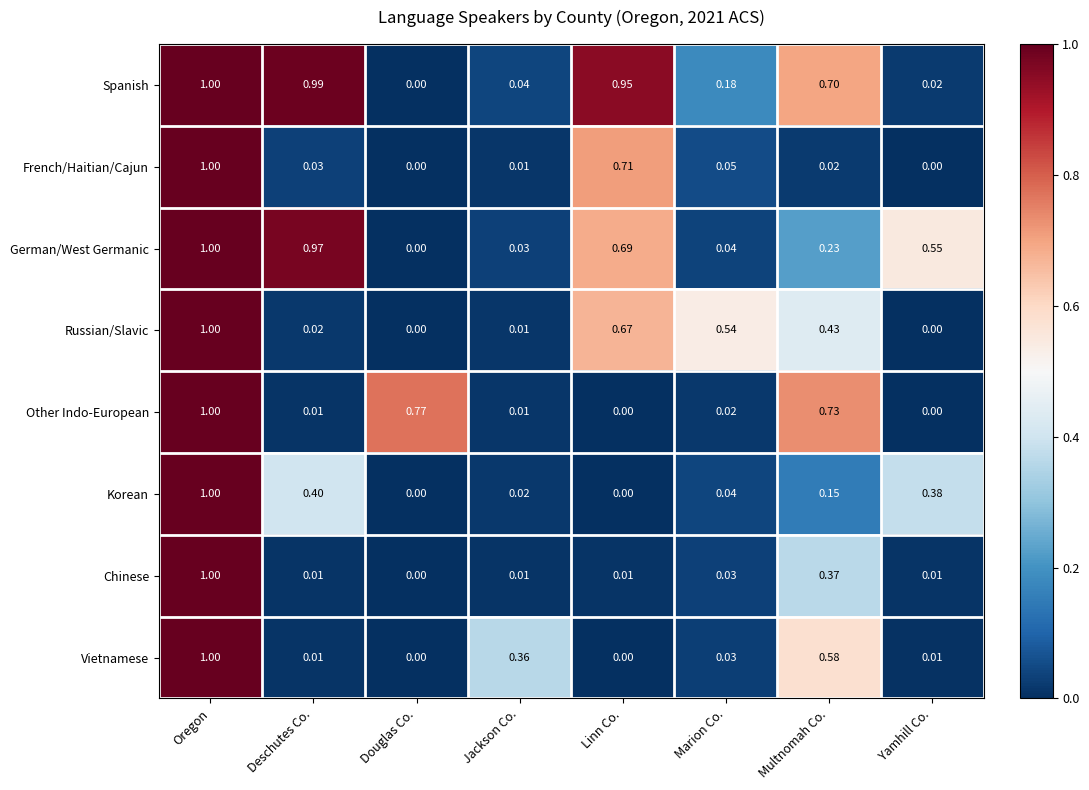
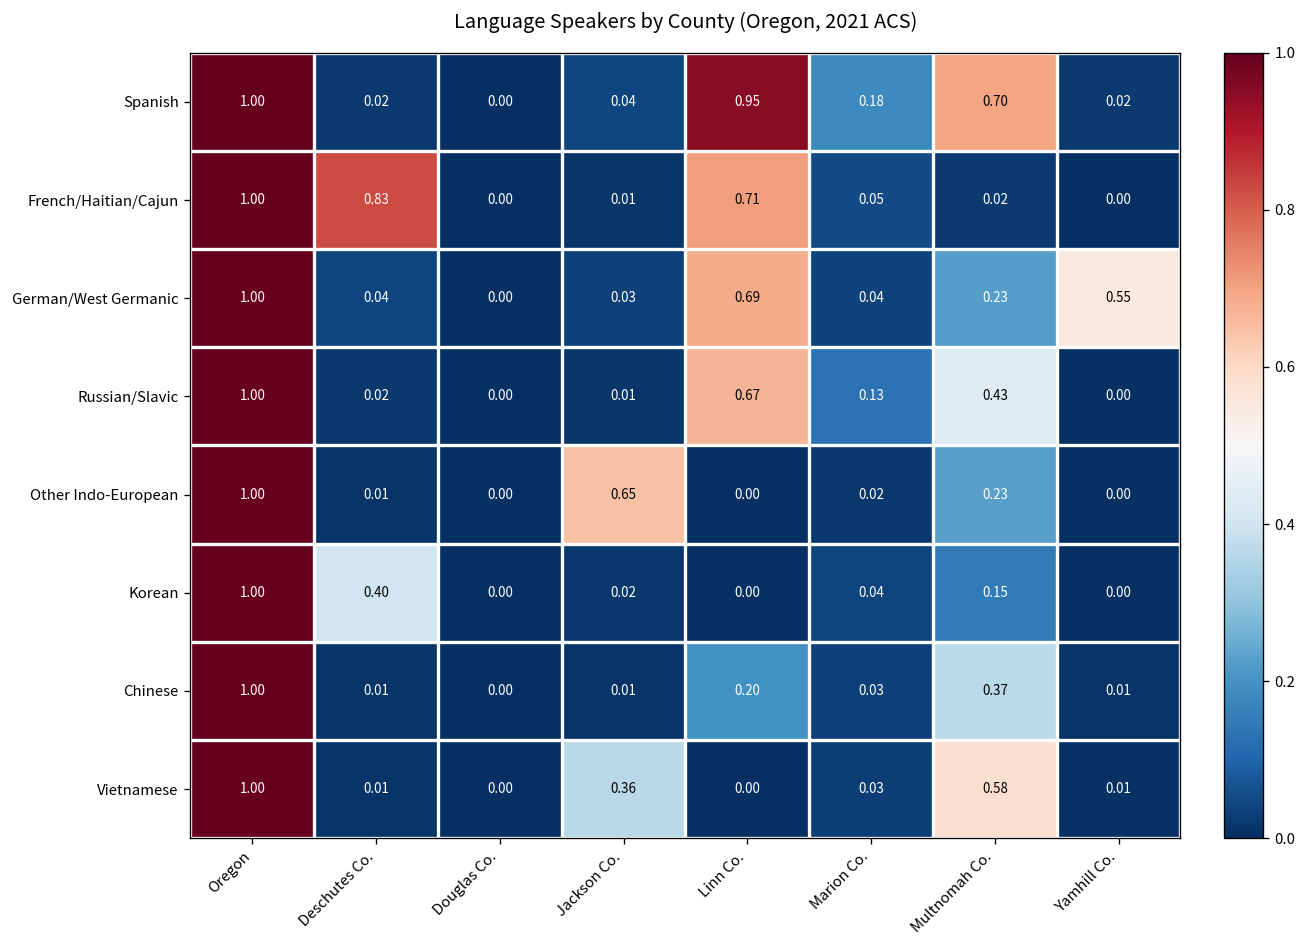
Spanish, Deschutes Co.: 0.99 -> 0.02
French/Haitian/Cajun, Deschutes Co.: 0.03 -> 0.83
German/West Germanic, Deschutes Co.: 0.97 -> 0.04
Russian/Slavic, Marion Co.: 0.54 -> 0.13
Other Indo-European, Douglas Co.: 0.77 -> 0.00
Other Indo-European, Jackson Co.: 0.01 -> 0.65
Other Indo-European, Multnomah Co.: 0.73 -> 0.23
Korean, Yamhill Co.: 0.38 -> 0.00
Chinese, Linn Co.: 0.01 -> 0.20
